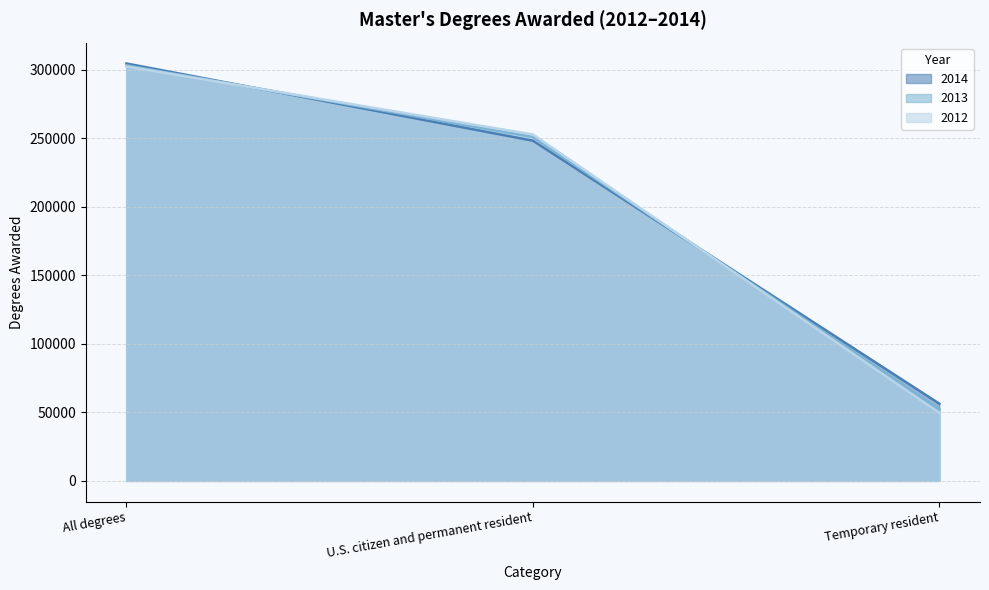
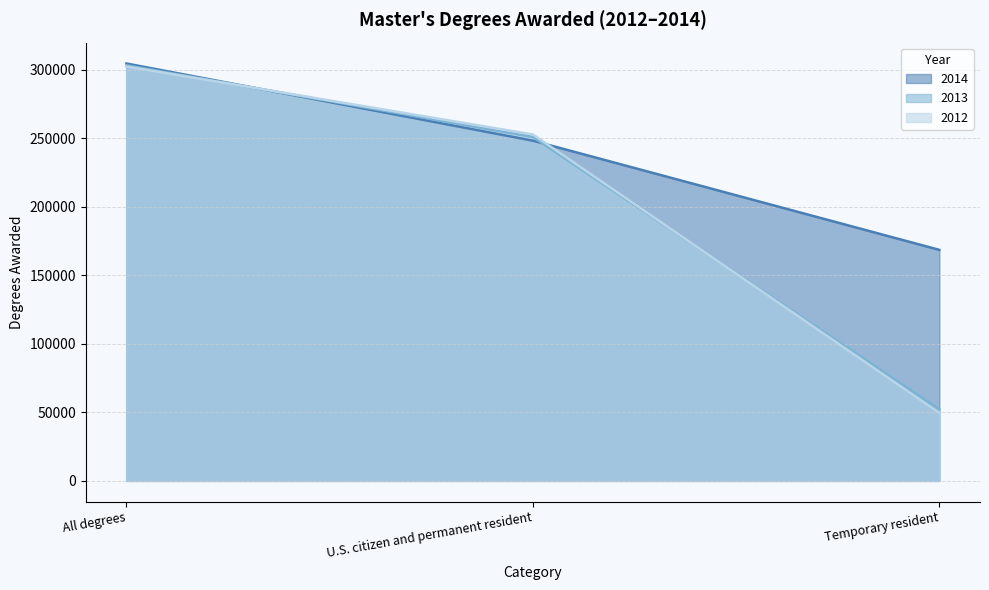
2014, Temporary resident: 56000 -> 169000
